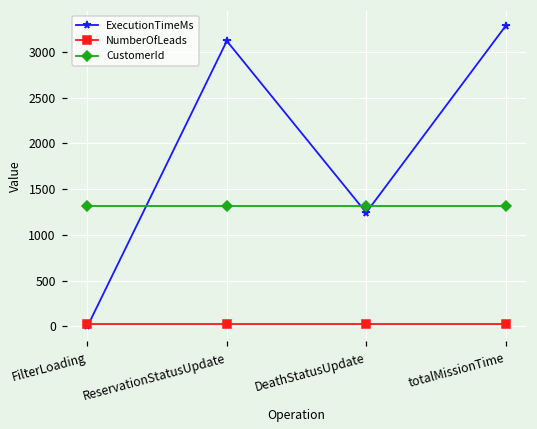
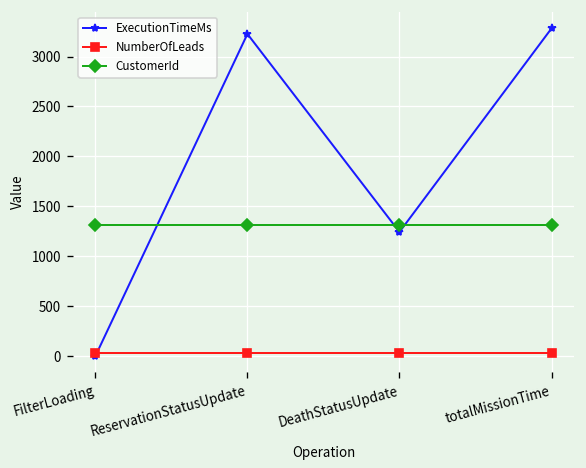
ExecutionTimeMs, ReservationStatusUpdate: 3100 -> 3200
